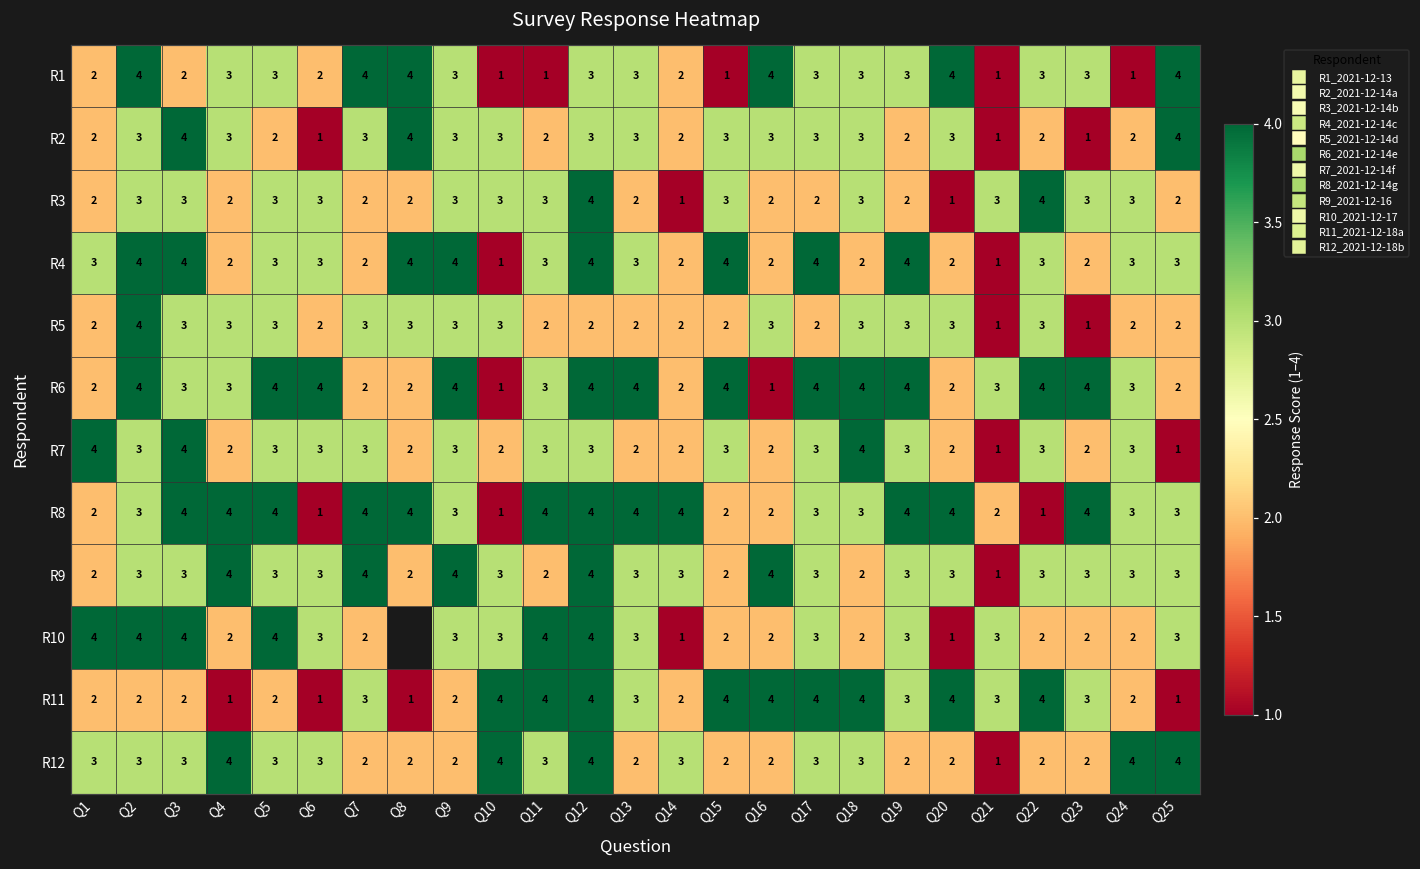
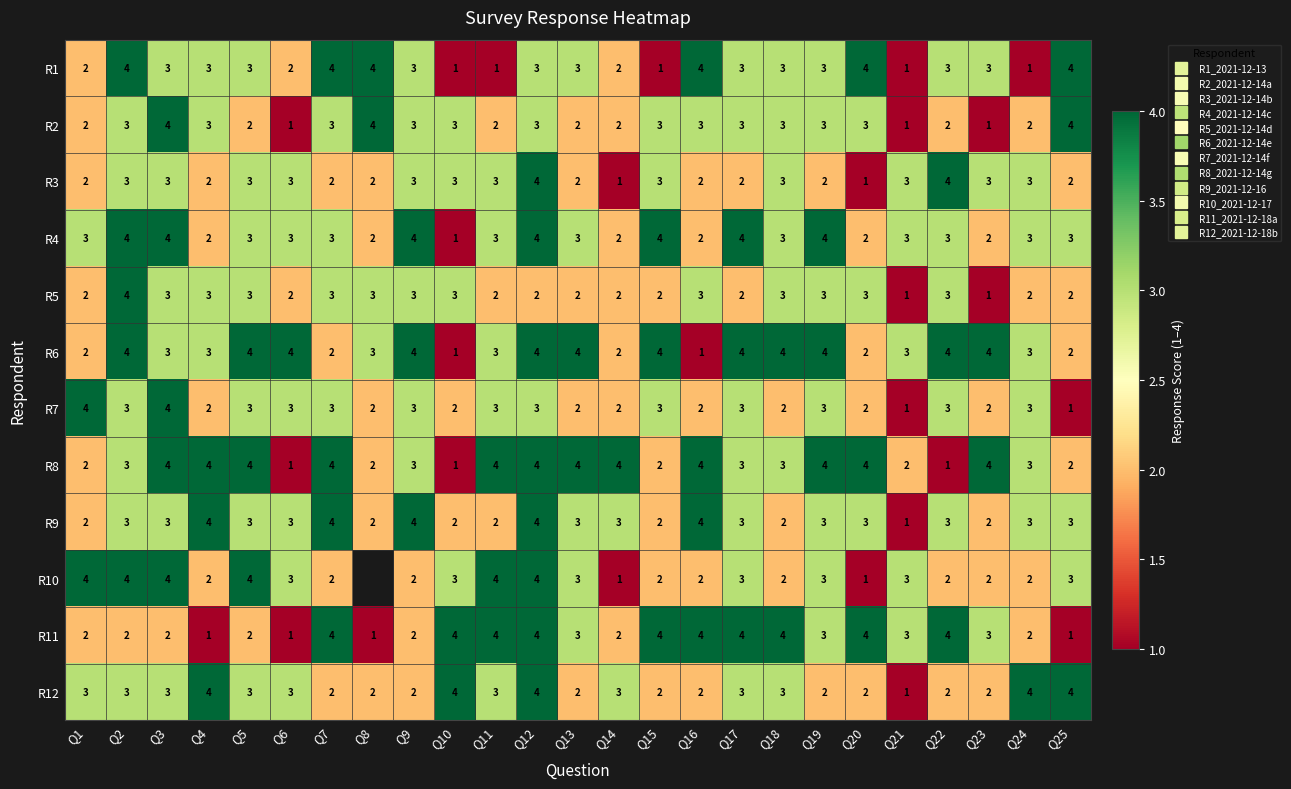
R1, Q3: 2 -> 3
R2, Q13: 3 -> 2
R2, Q19: 2 -> 3
R4, Q7: 2 -> 3
R4, Q8: 4 -> 2
R4, Q18: 2 -> 3
R4, Q21: 1 -> 3
R6, Q8: 2 -> 3
R7, Q18: 4 -> 2
R8, Q8: 4 -> 2
R8, Q16: 2 -> 4
R8, Q25: 3 -> 2
R9, Q10: 3 -> 2
R9, Q23: 3 -> 2
R10, Q9: 3 -> 2
R11, Q7: 3 -> 4
